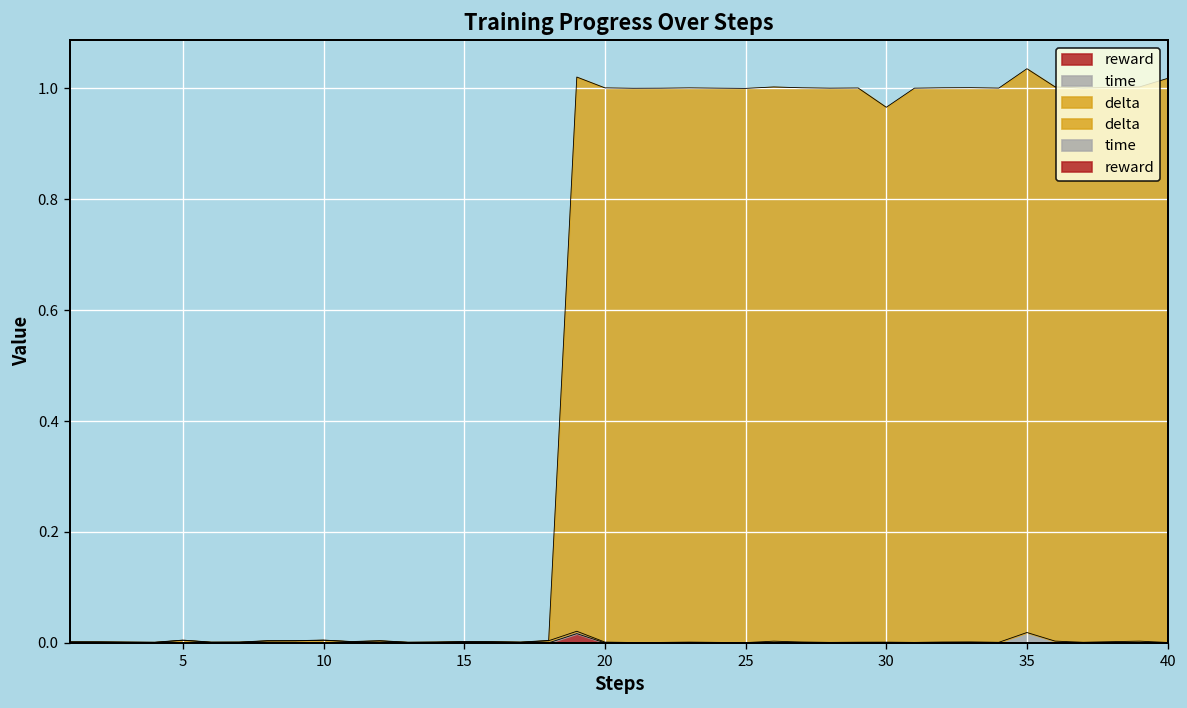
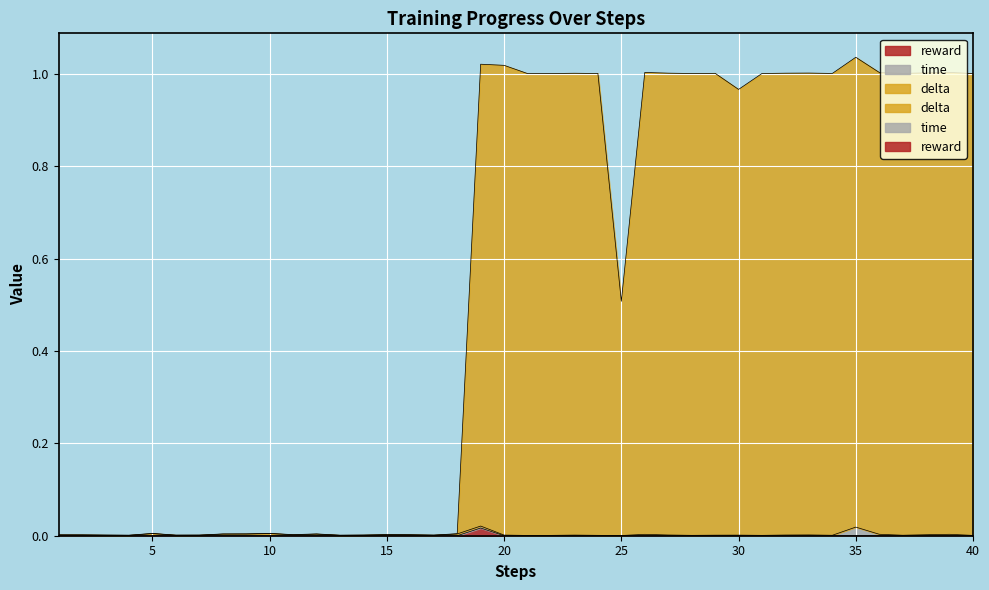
delta, 20: 1.00 -> 1.02
delta, 25: 1.00 -> 0.51
delta, 40: 1.02 -> 1.00
